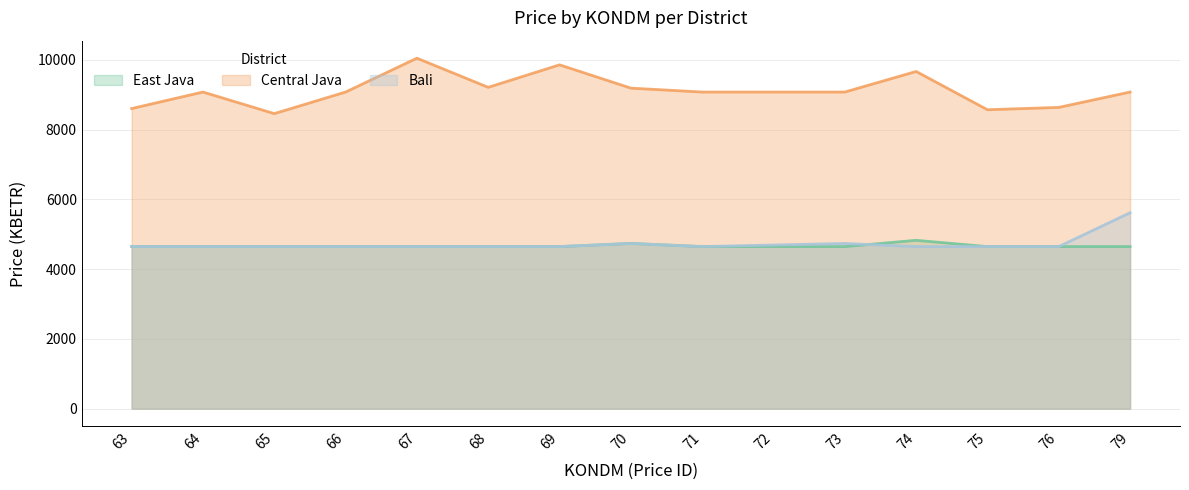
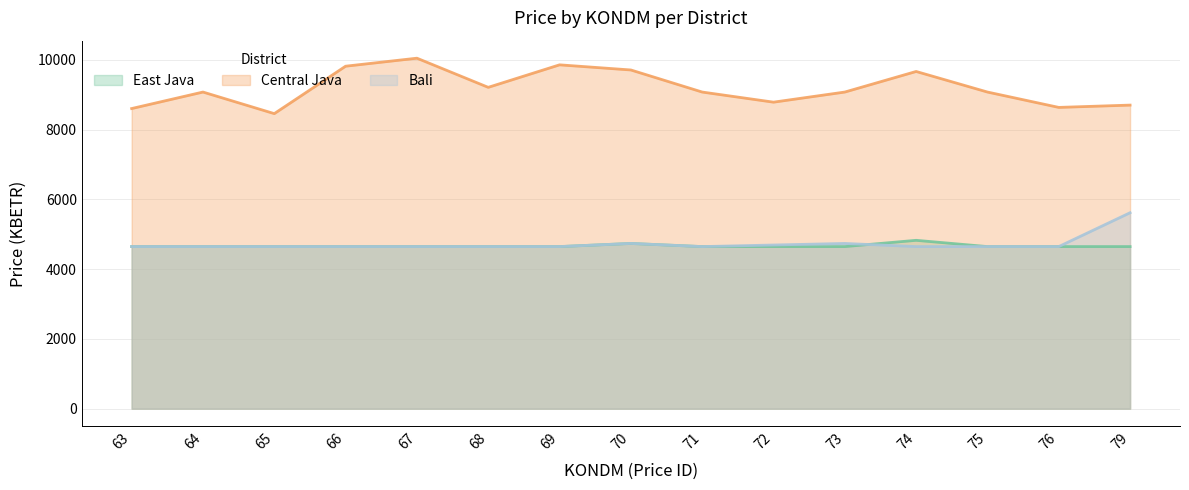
Central Java, 66: 9100 -> 9800
Central Java, 70: 9200 -> 9700
Central Java, 72: 9100 -> 8800
Central Java, 75: 8600 -> 9100
Central Java, 79: 9100 -> 8700
